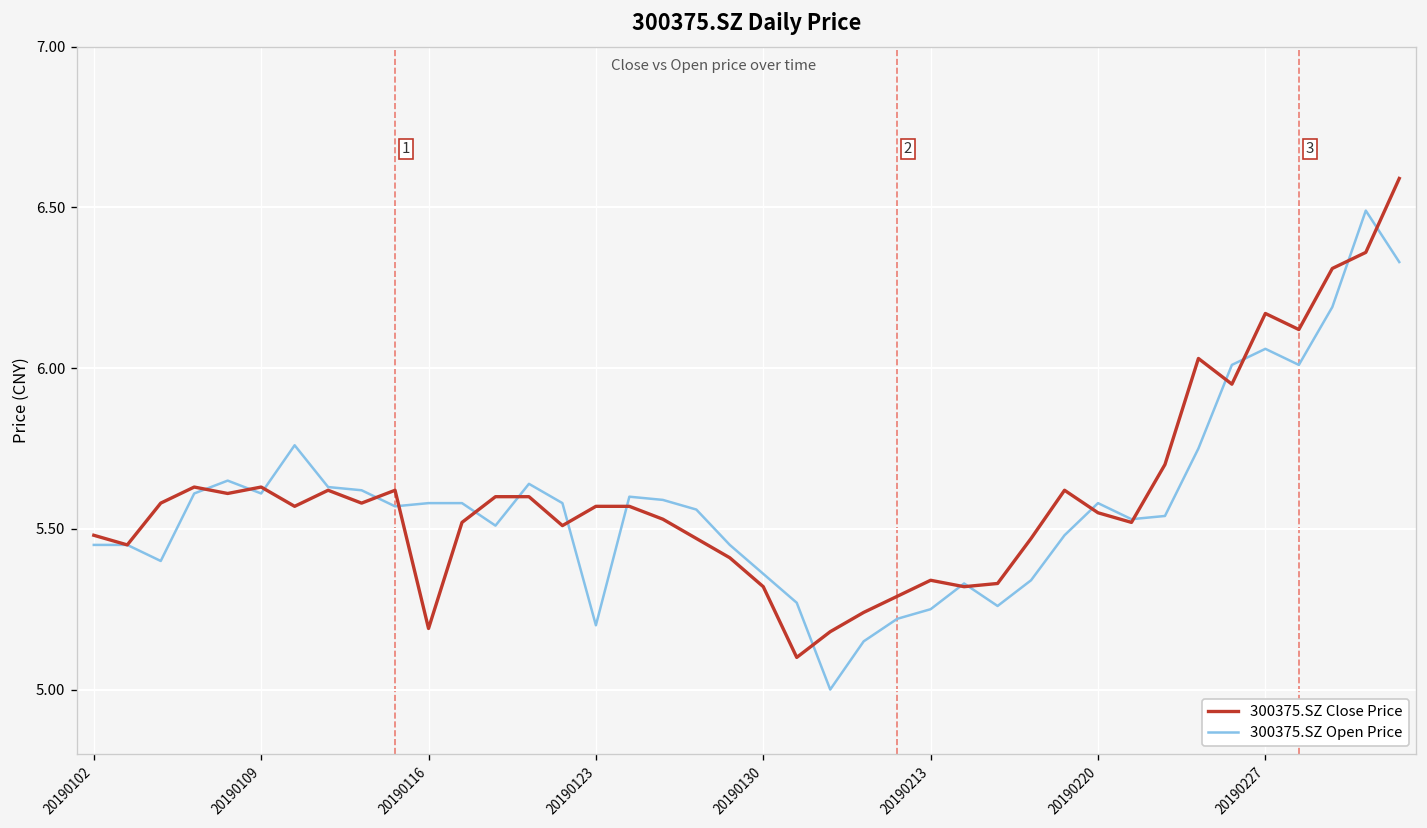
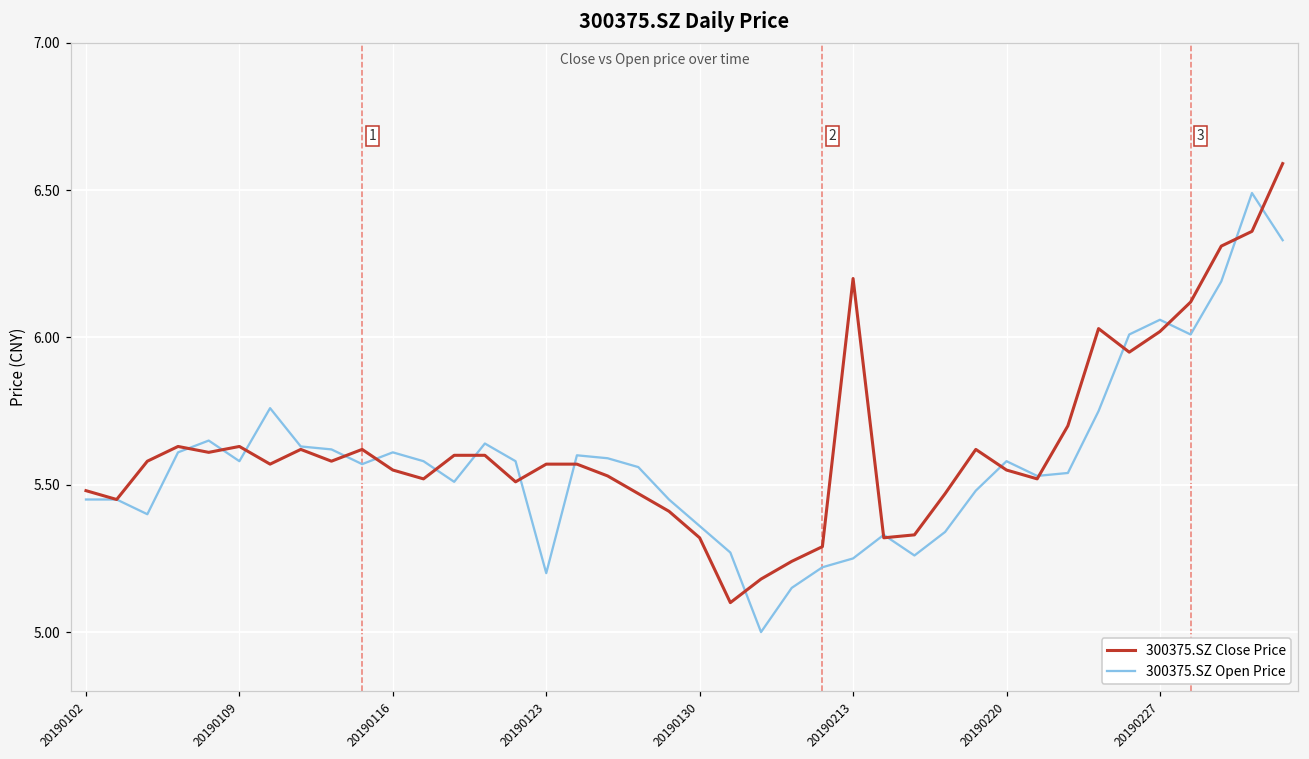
300375.SZ Open Price, 20190109: 5.61 -> 5.58
300375.SZ Close Price, 20190116: 5.19 -> 5.55
300375.SZ Open Price, 20190116: 5.58 -> 5.61
300375.SZ Close Price, 20190213: 5.34 -> 6.20
300375.SZ Close Price, 20190227: 6.17 -> 6.02
